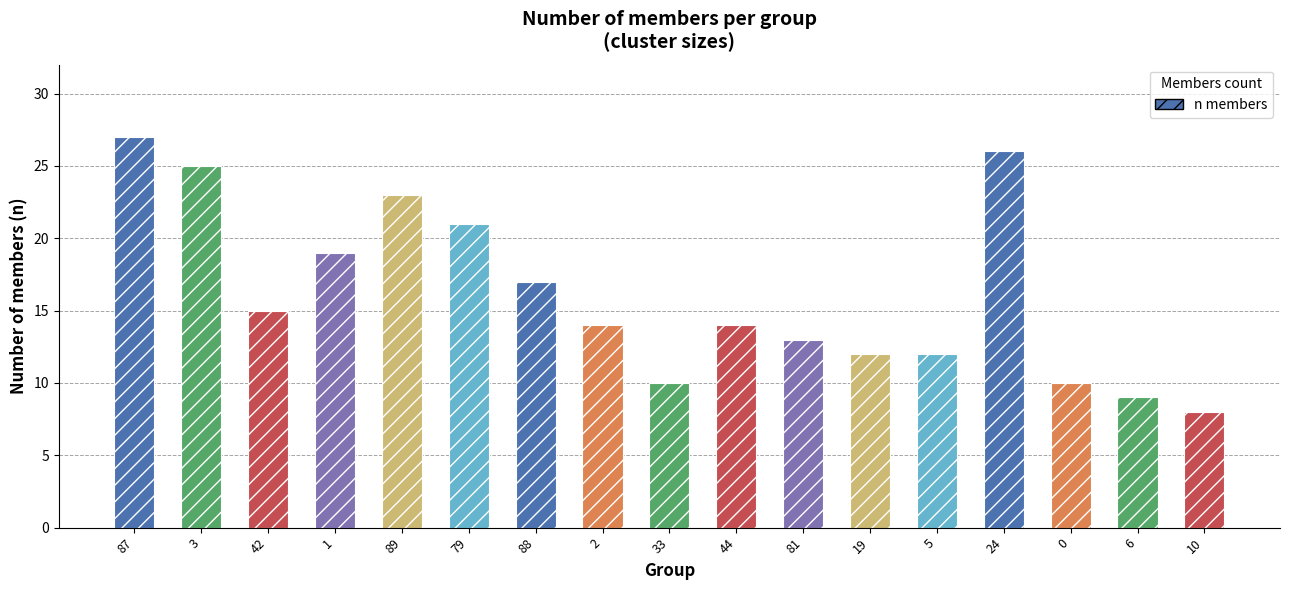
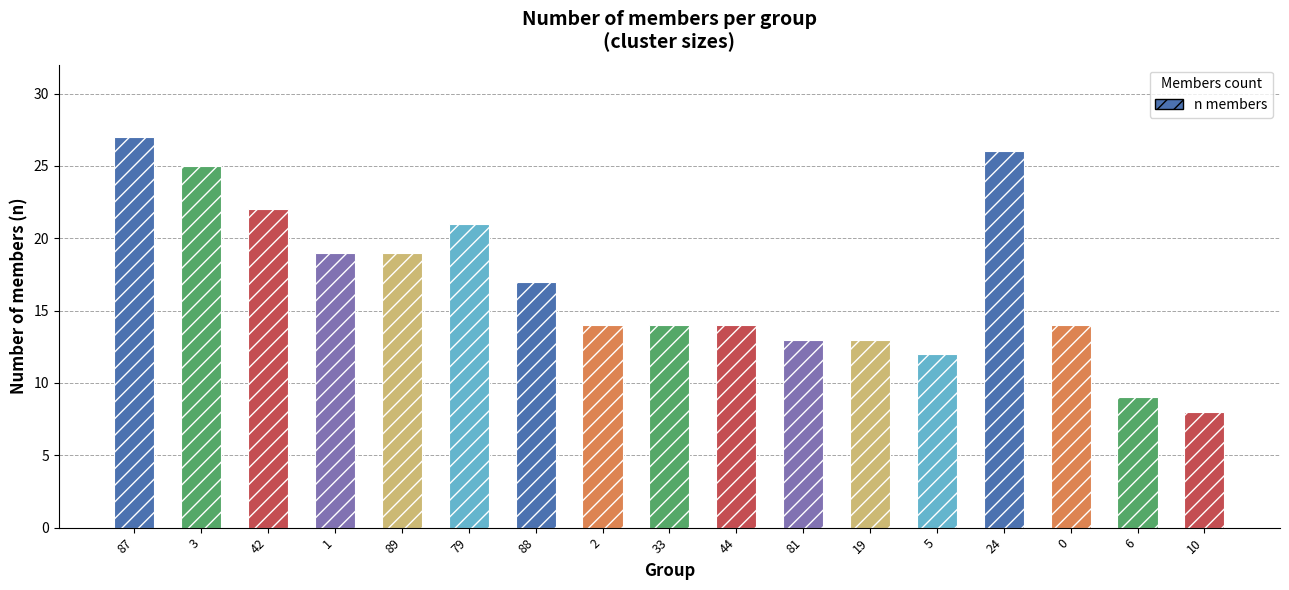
42: 15 -> 22
89: 23 -> 19
33: 10 -> 14
19: 12 -> 13
0: 10 -> 14
